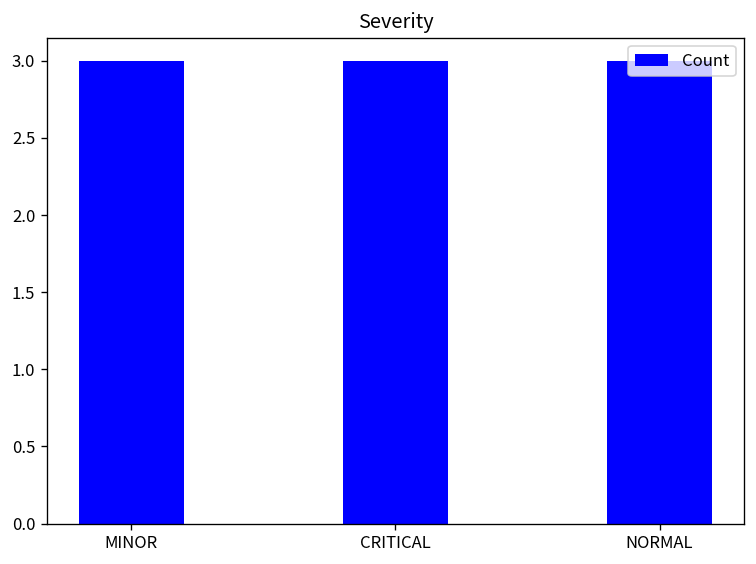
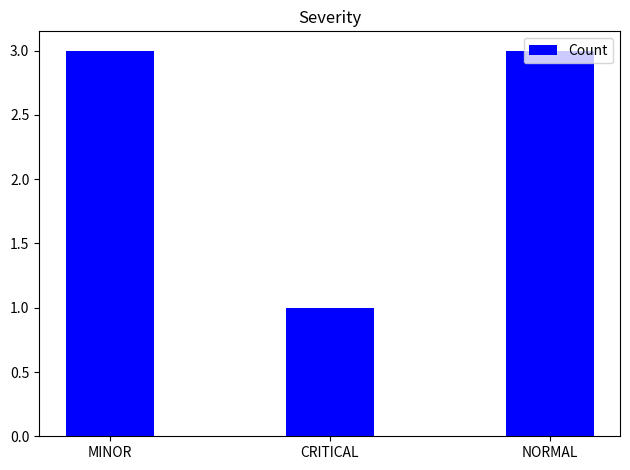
CRITICAL: 3 -> 1
